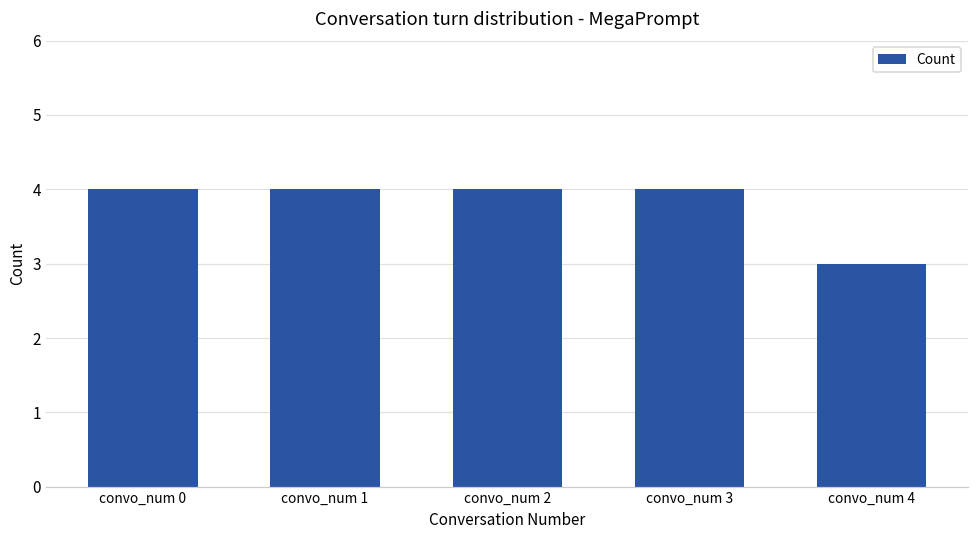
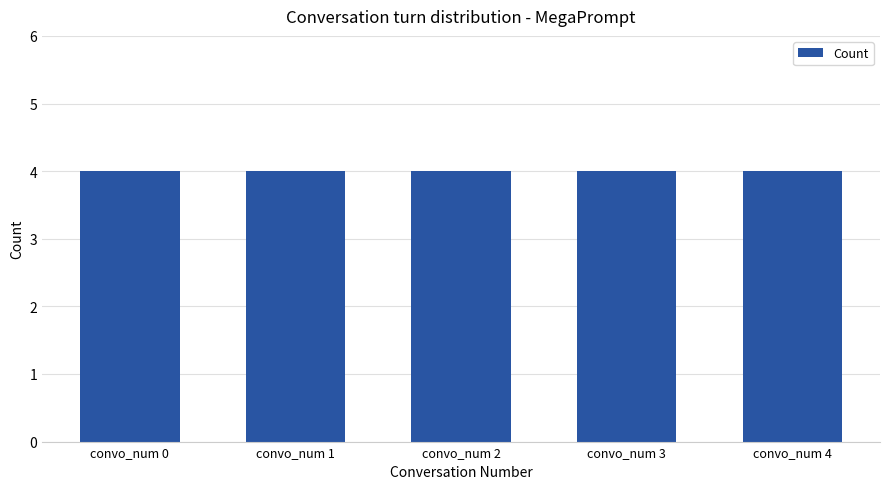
convo_num 4: 3 -> 4
